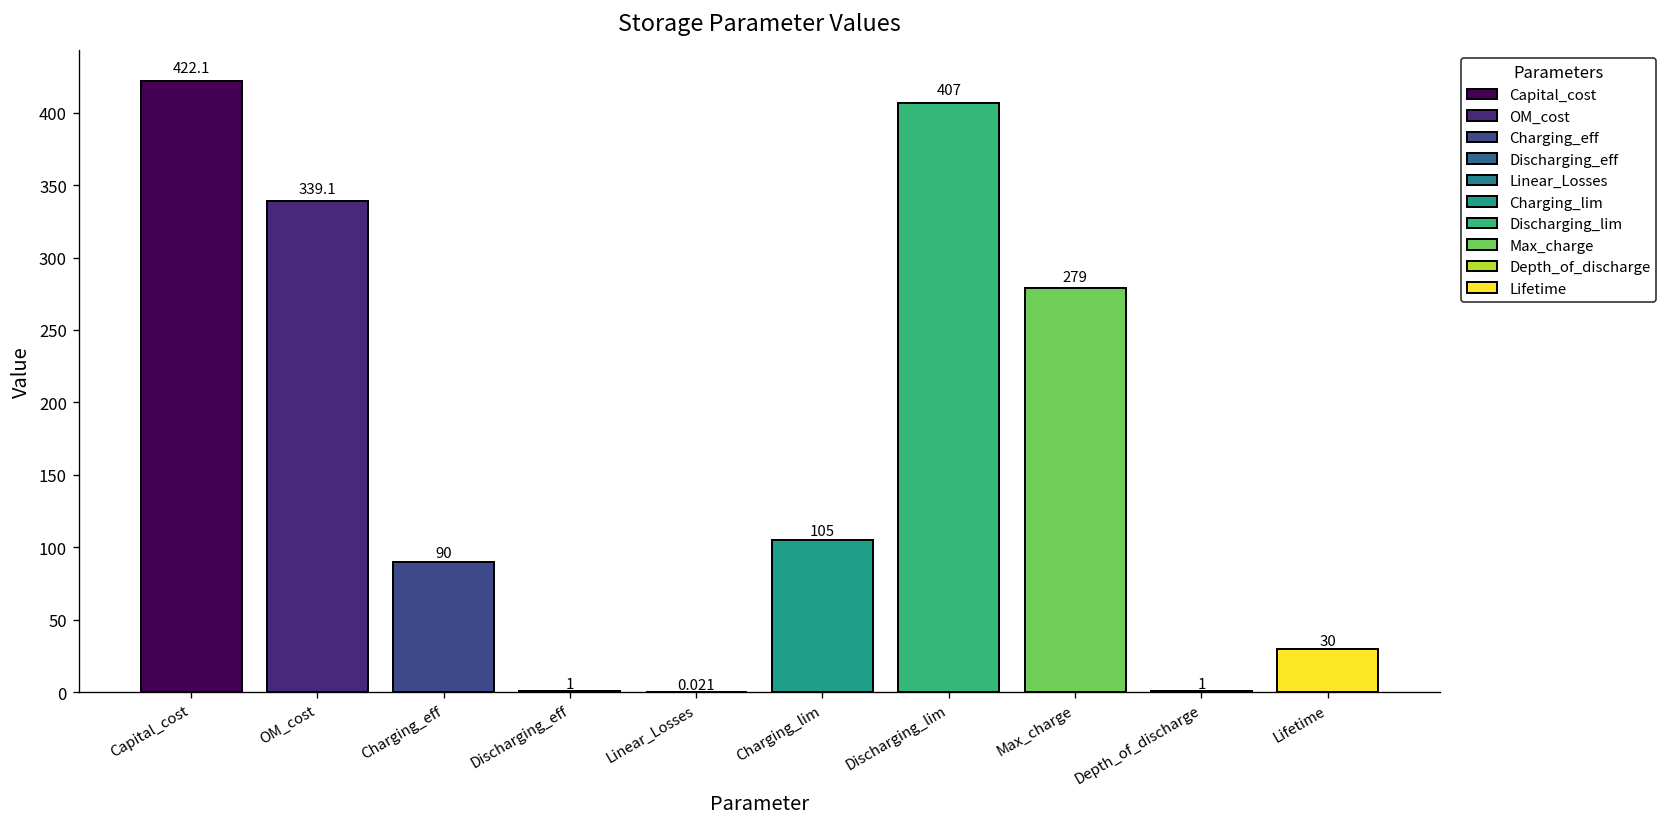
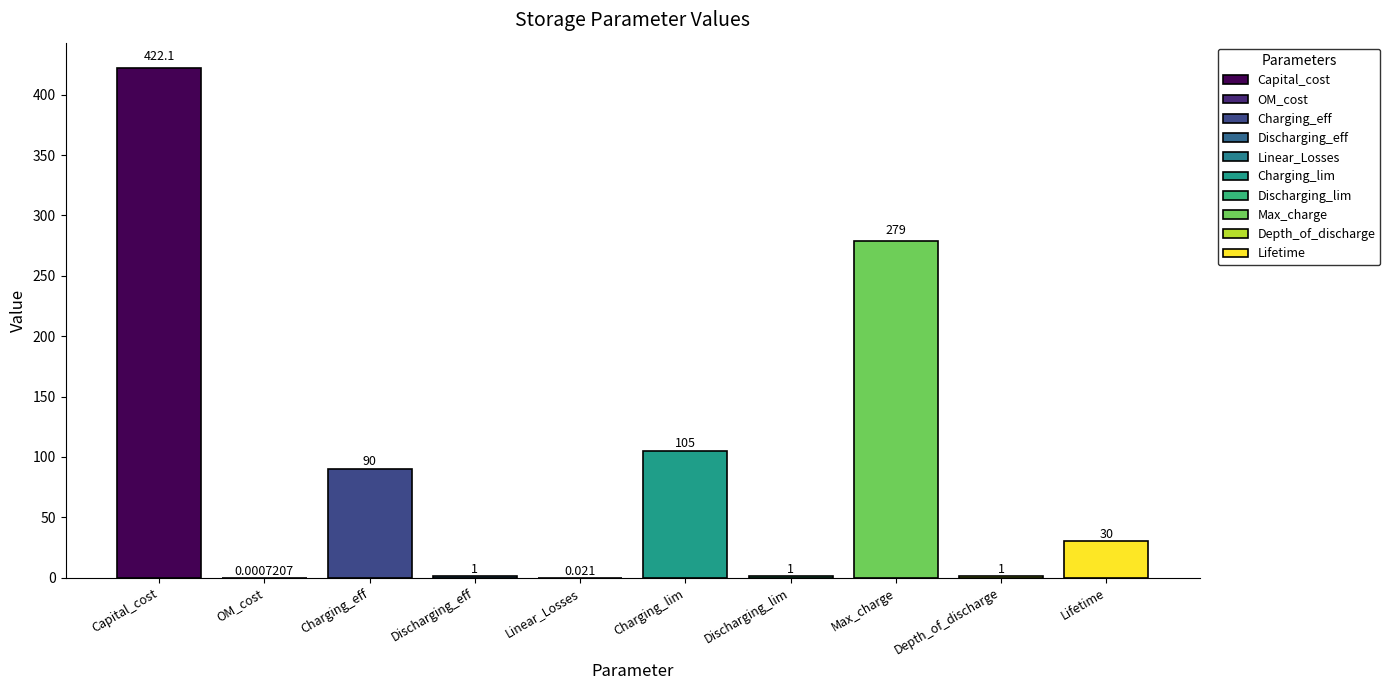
OM_cost: 339.1 -> 0.0007207
Discharging_lim: 407 -> 1
